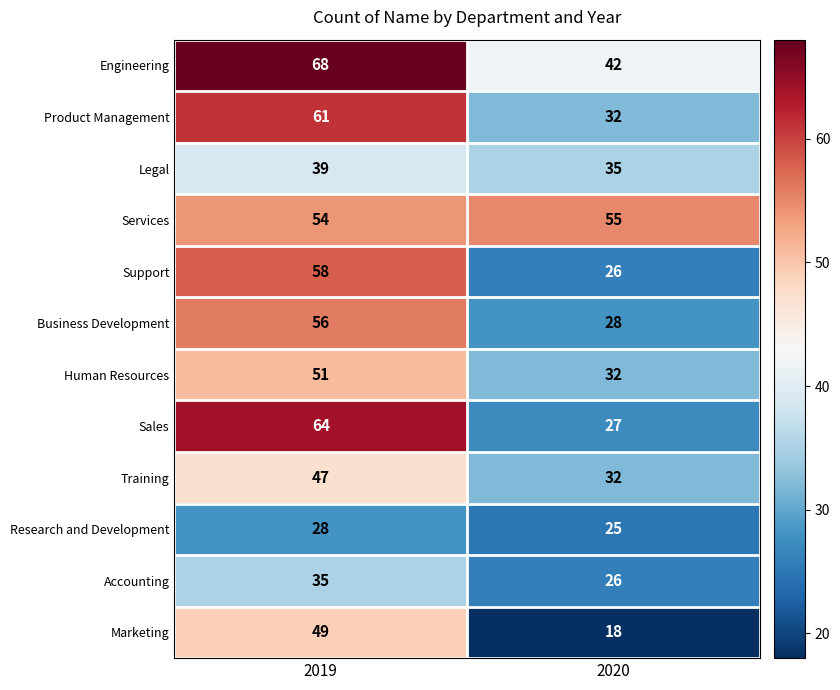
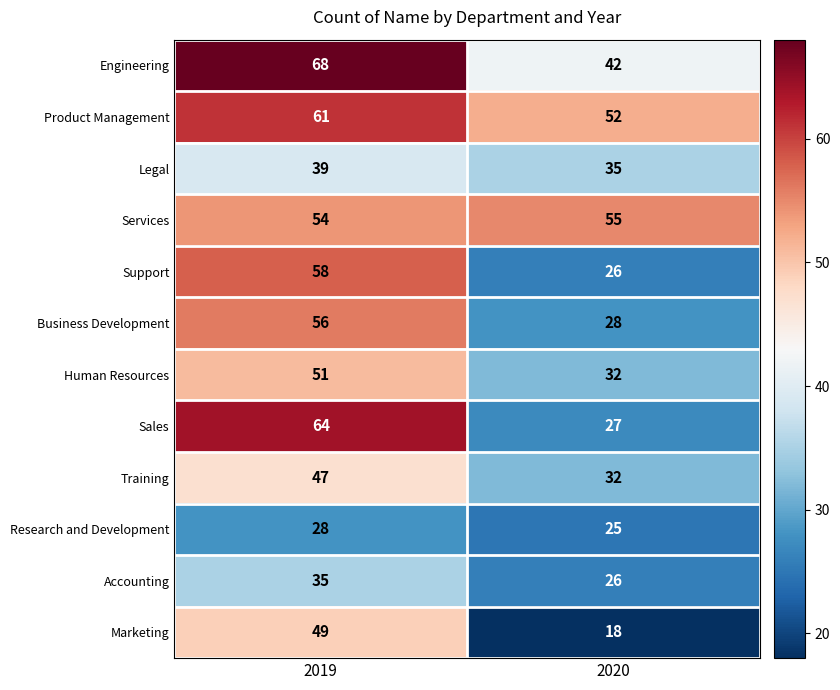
Product Management, 2020: 32 -> 52
